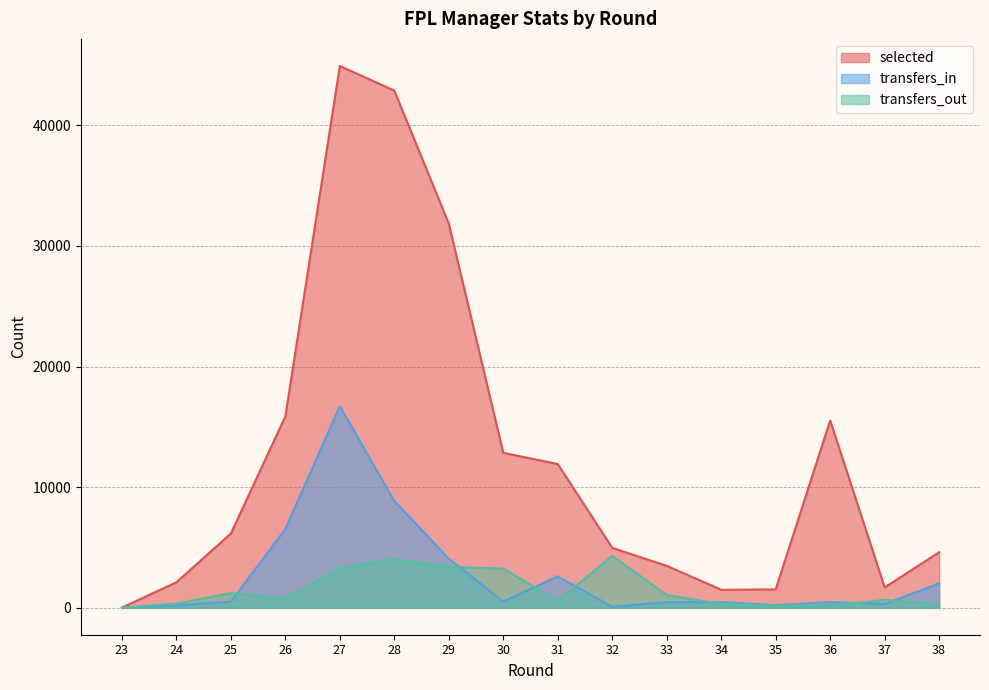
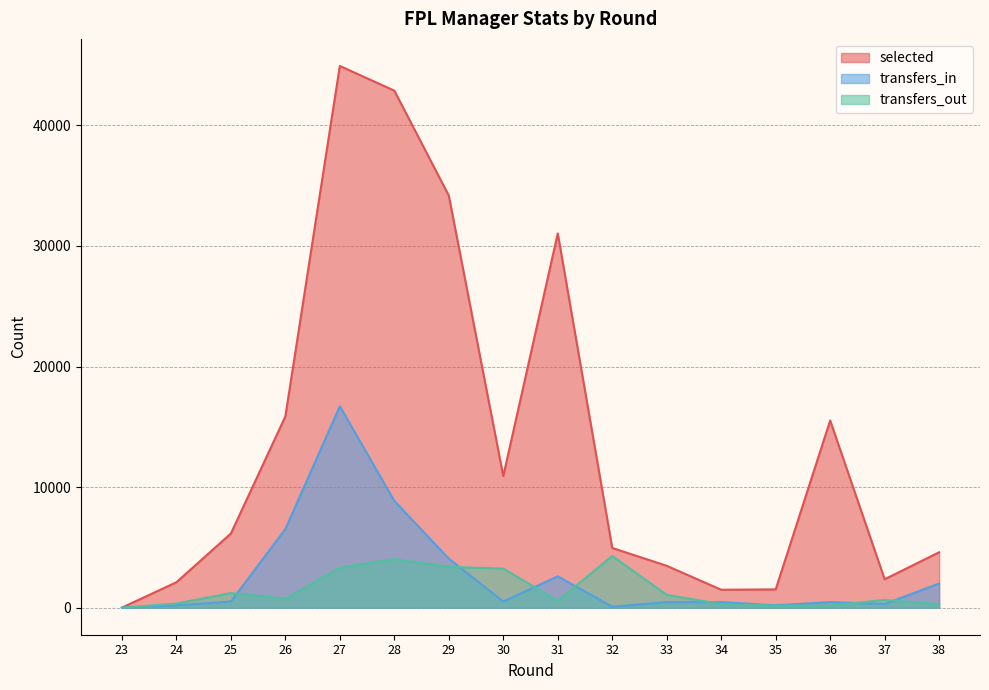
selected, 29: 31800 -> 34200
selected, 30: 12800 -> 10900
selected, 31: 11900 -> 31000
selected, 37: 1700 -> 2400
